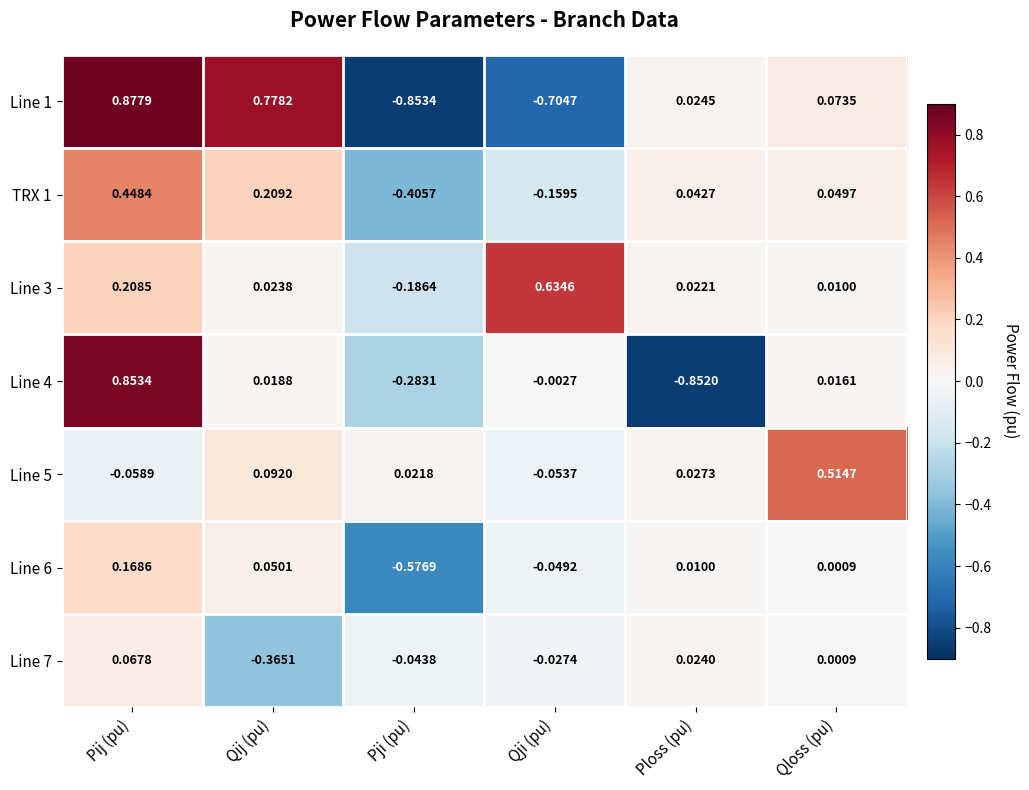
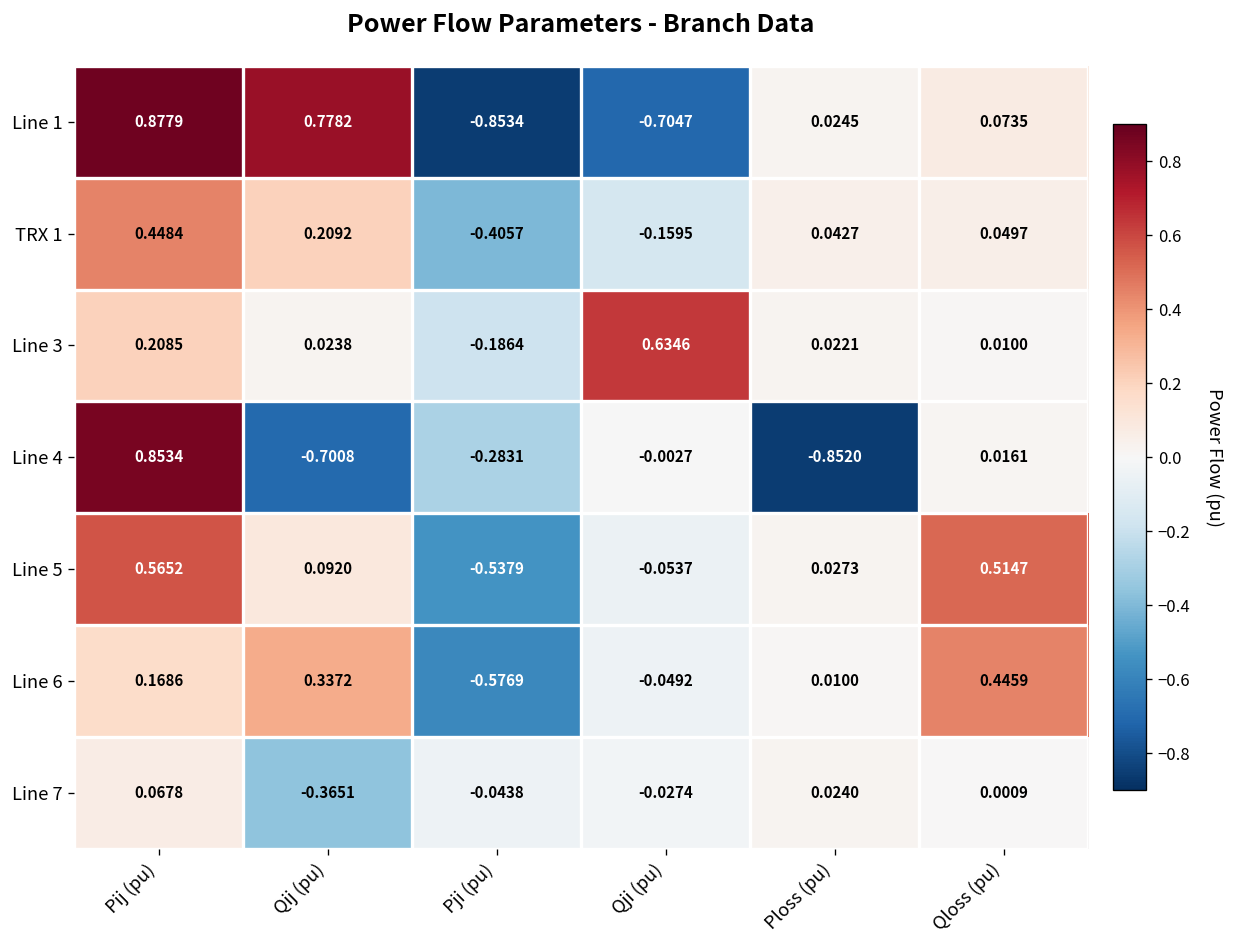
Line 4, Qij (pu): 0.0188 -> -0.7008
Line 5, Pij (pu): -0.0589 -> 0.5652
Line 5, Pji (pu): 0.0218 -> -0.5379
Line 6, Qij (pu): 0.0501 -> 0.3372
Line 6, Qloss (pu): 0.0009 -> 0.4459
